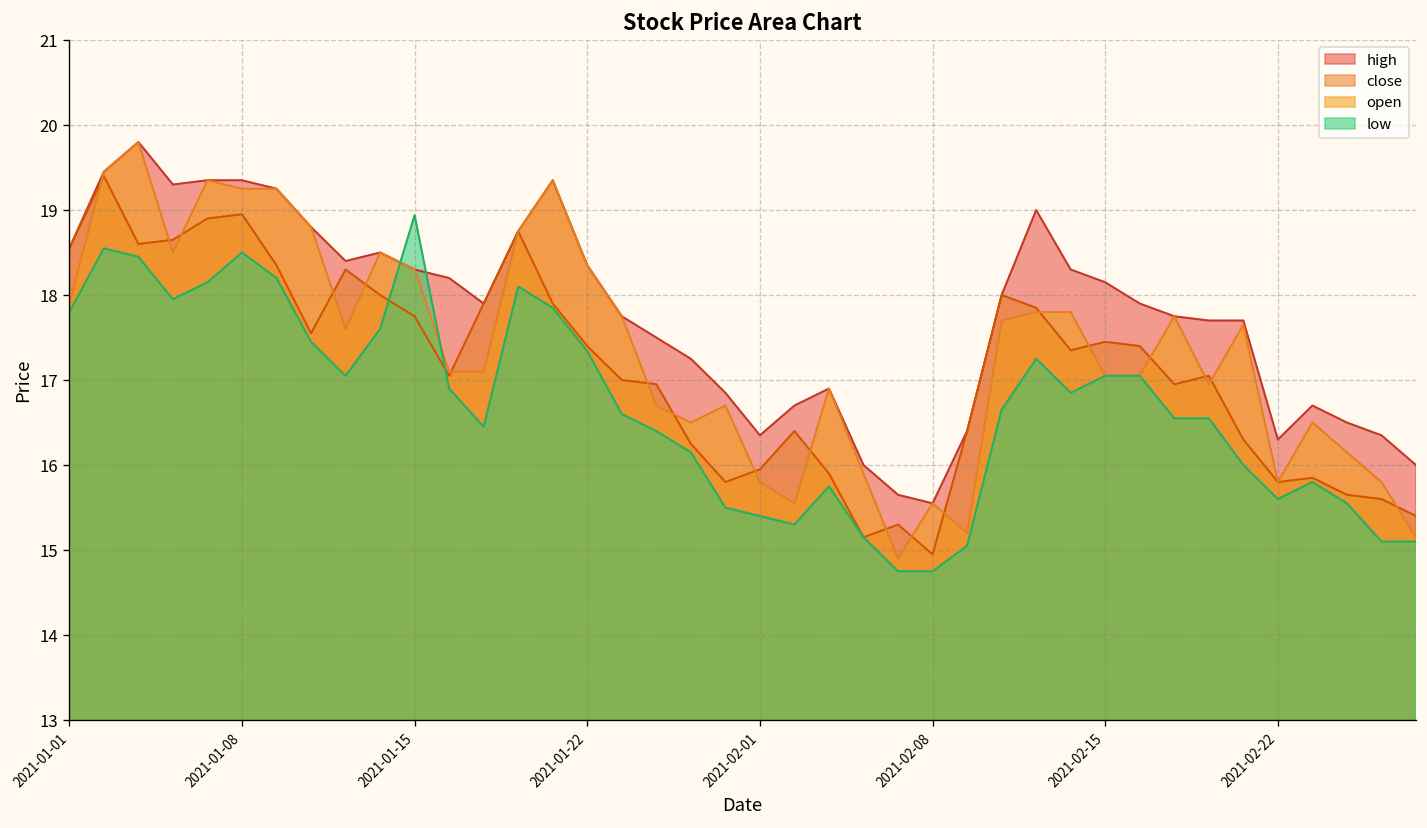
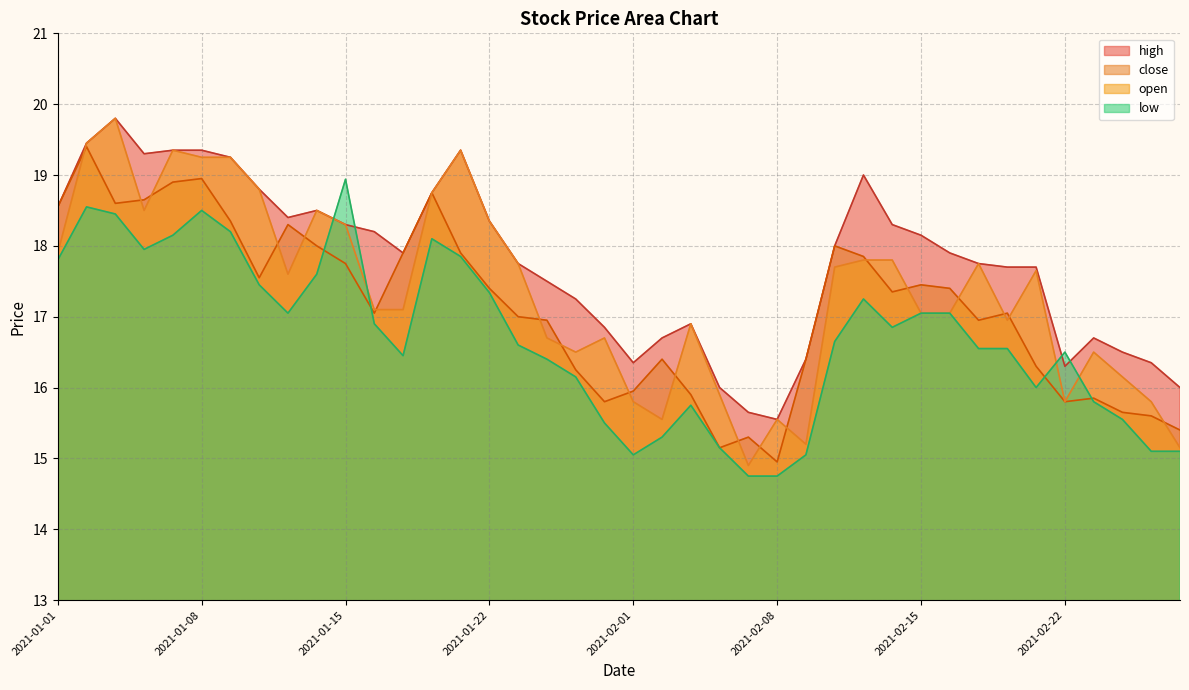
low, 2021-02-01: 15.4 -> 15.1
low, 2021-02-22: 15.6 -> 16.5
